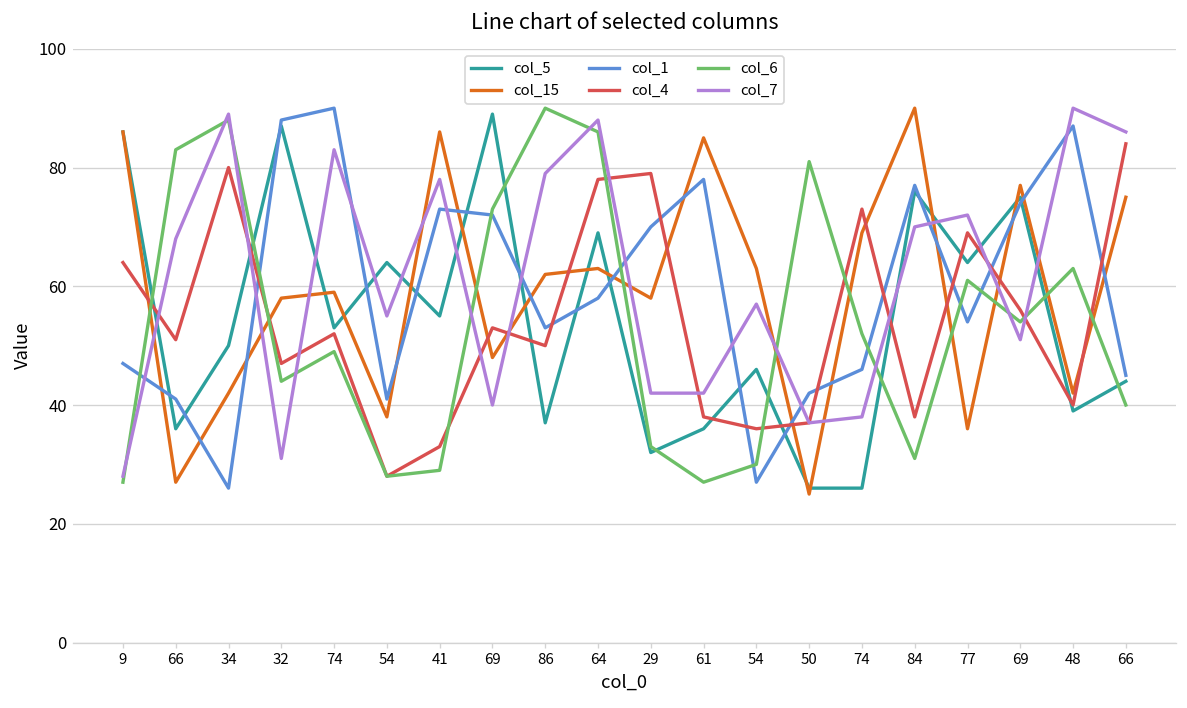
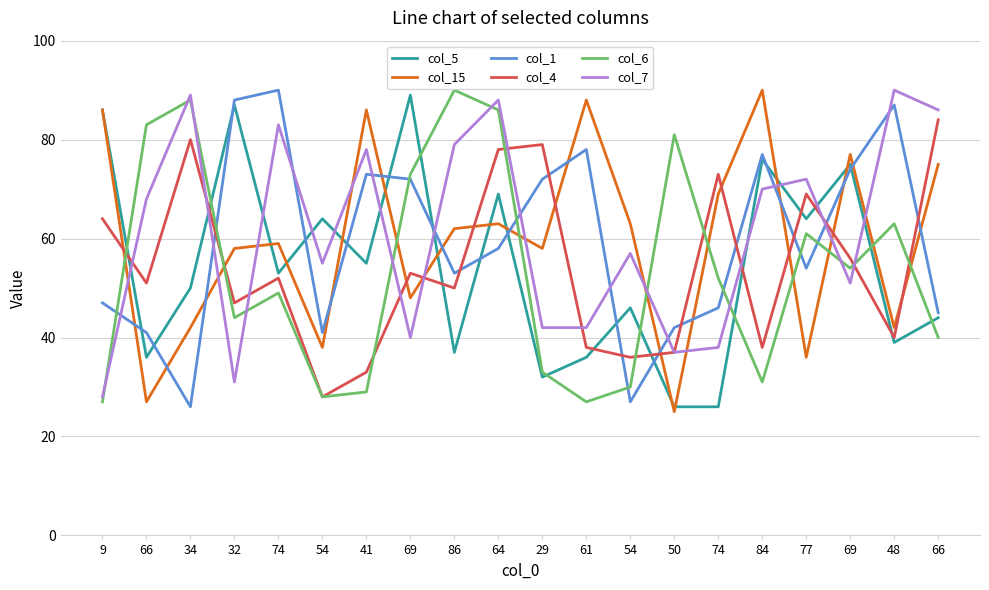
col_1, 29: 70 -> 72
col_15, 61: 85 -> 88
